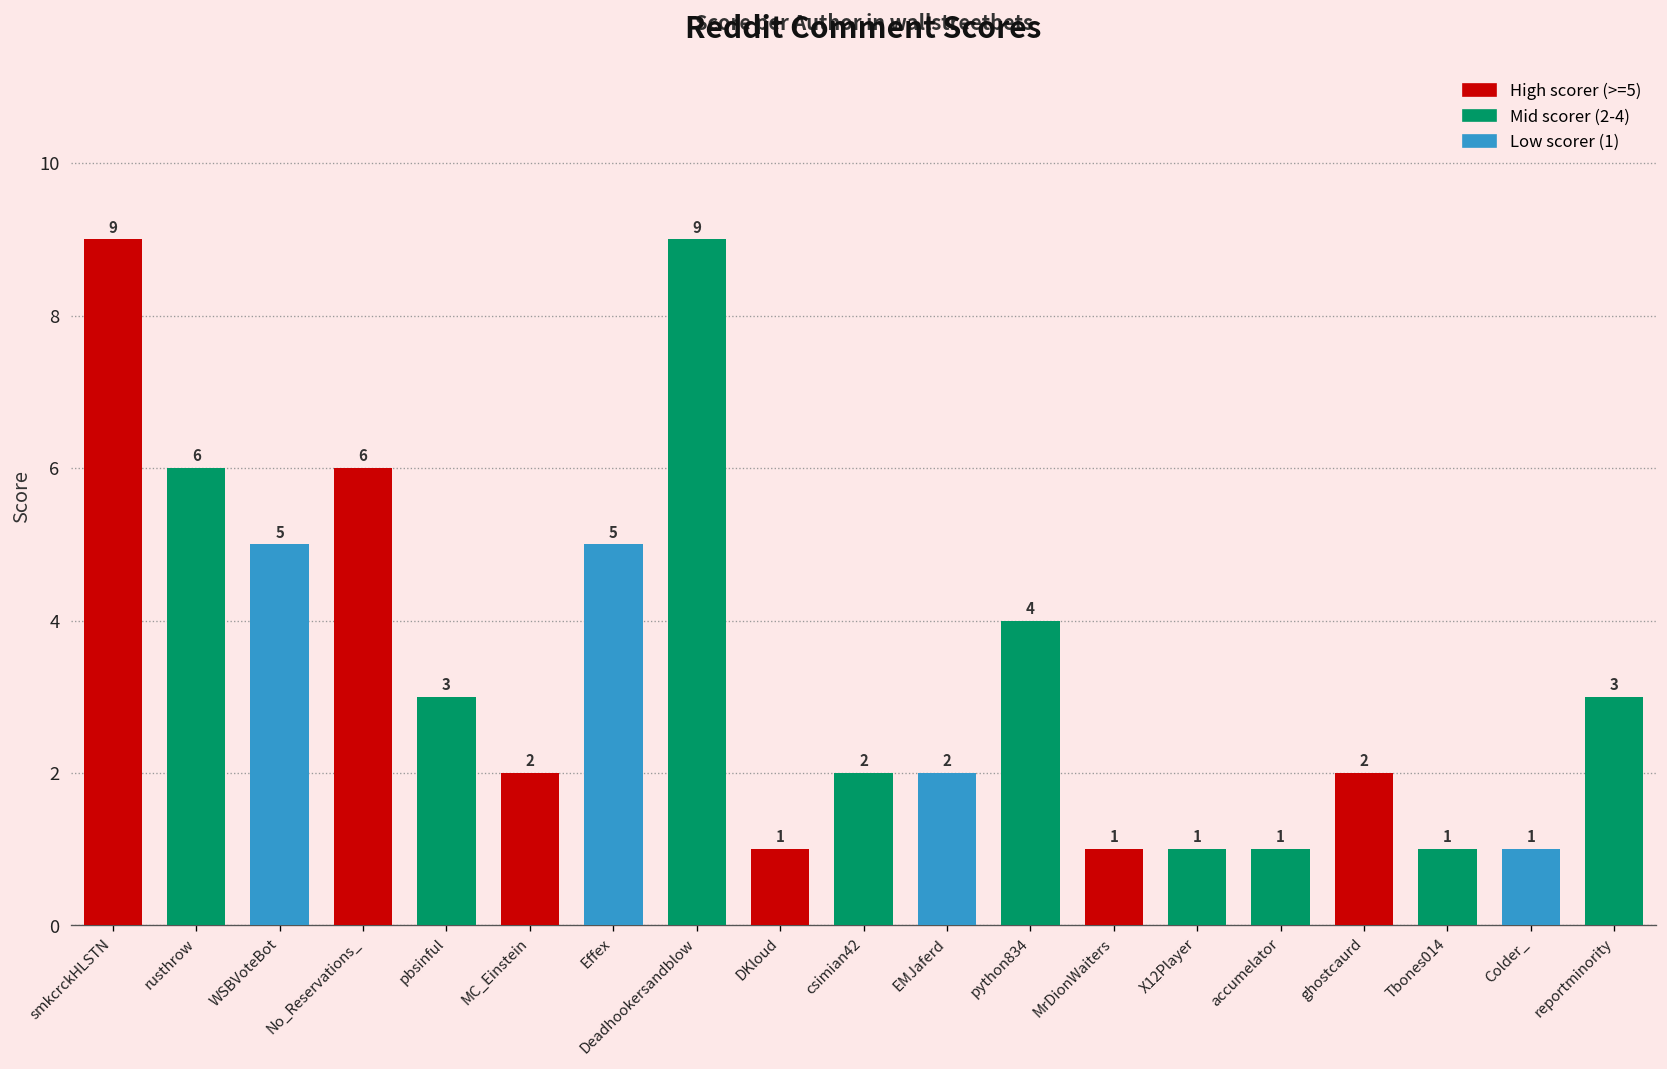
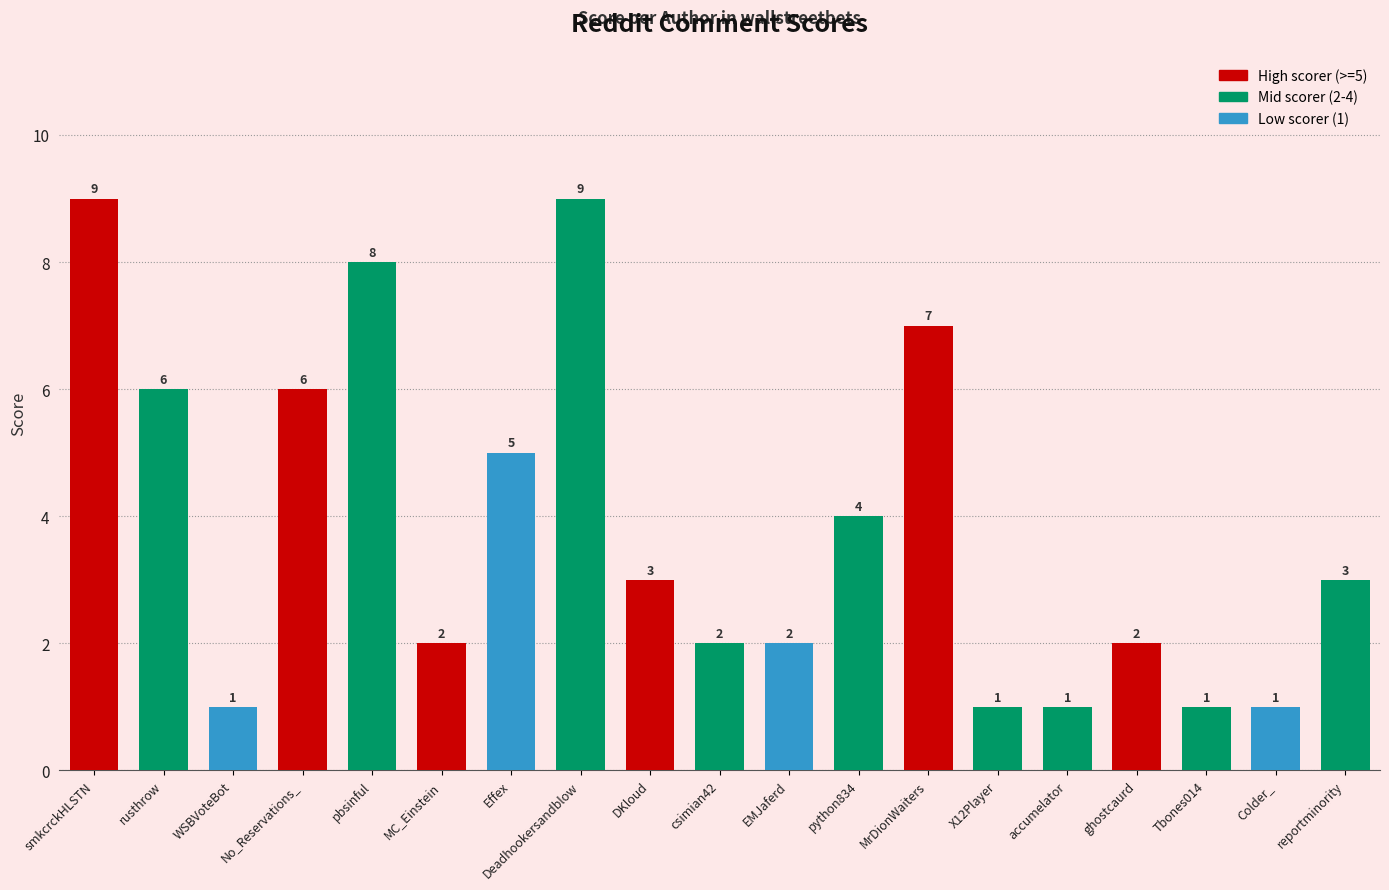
WSBVoteBot: 5 -> 1
pbsinful: 3 -> 8
DKloud: 1 -> 3
MrDionWaiters: 1 -> 7
